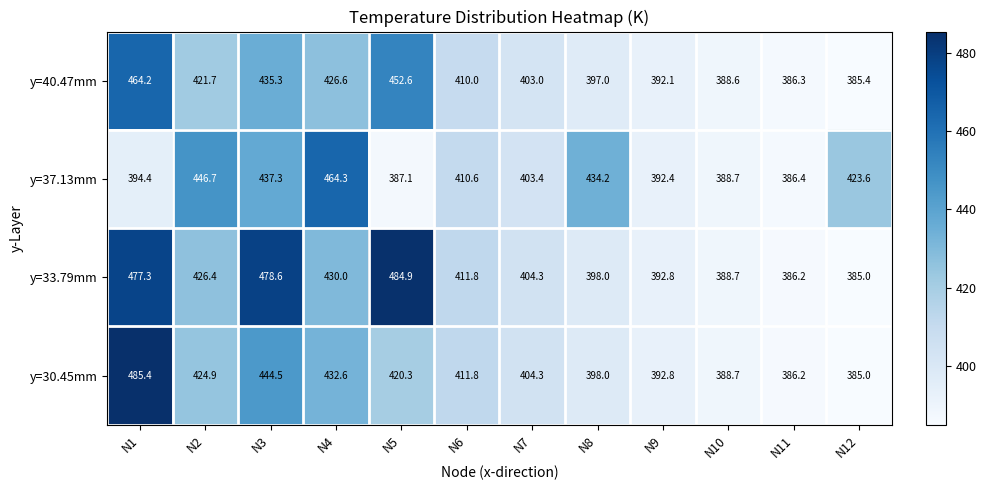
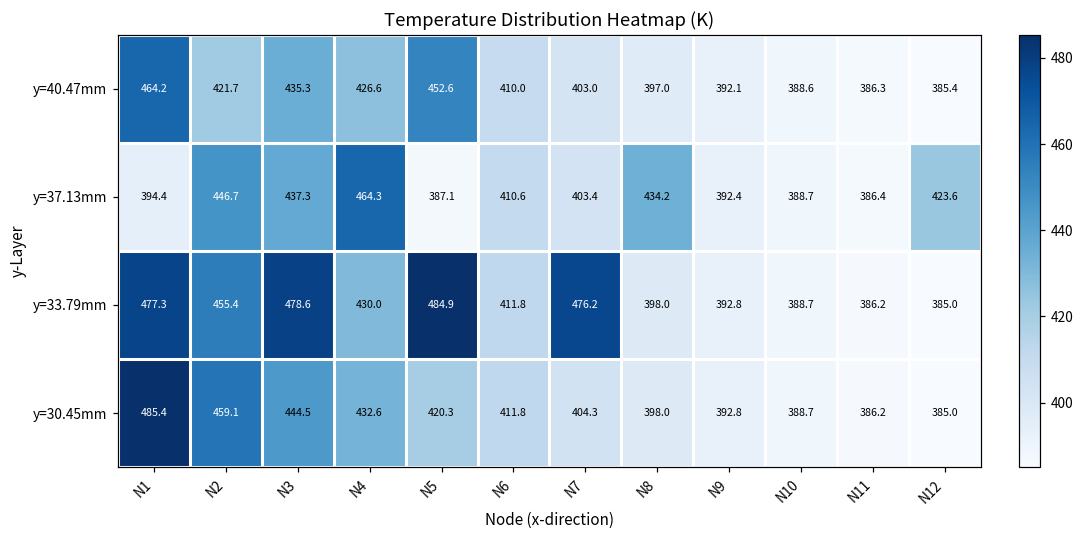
y=33.79mm, N2: 426.4 -> 455.4
y=33.79mm, N7: 404.3 -> 476.2
y=30.45mm, N2: 424.9 -> 459.1
